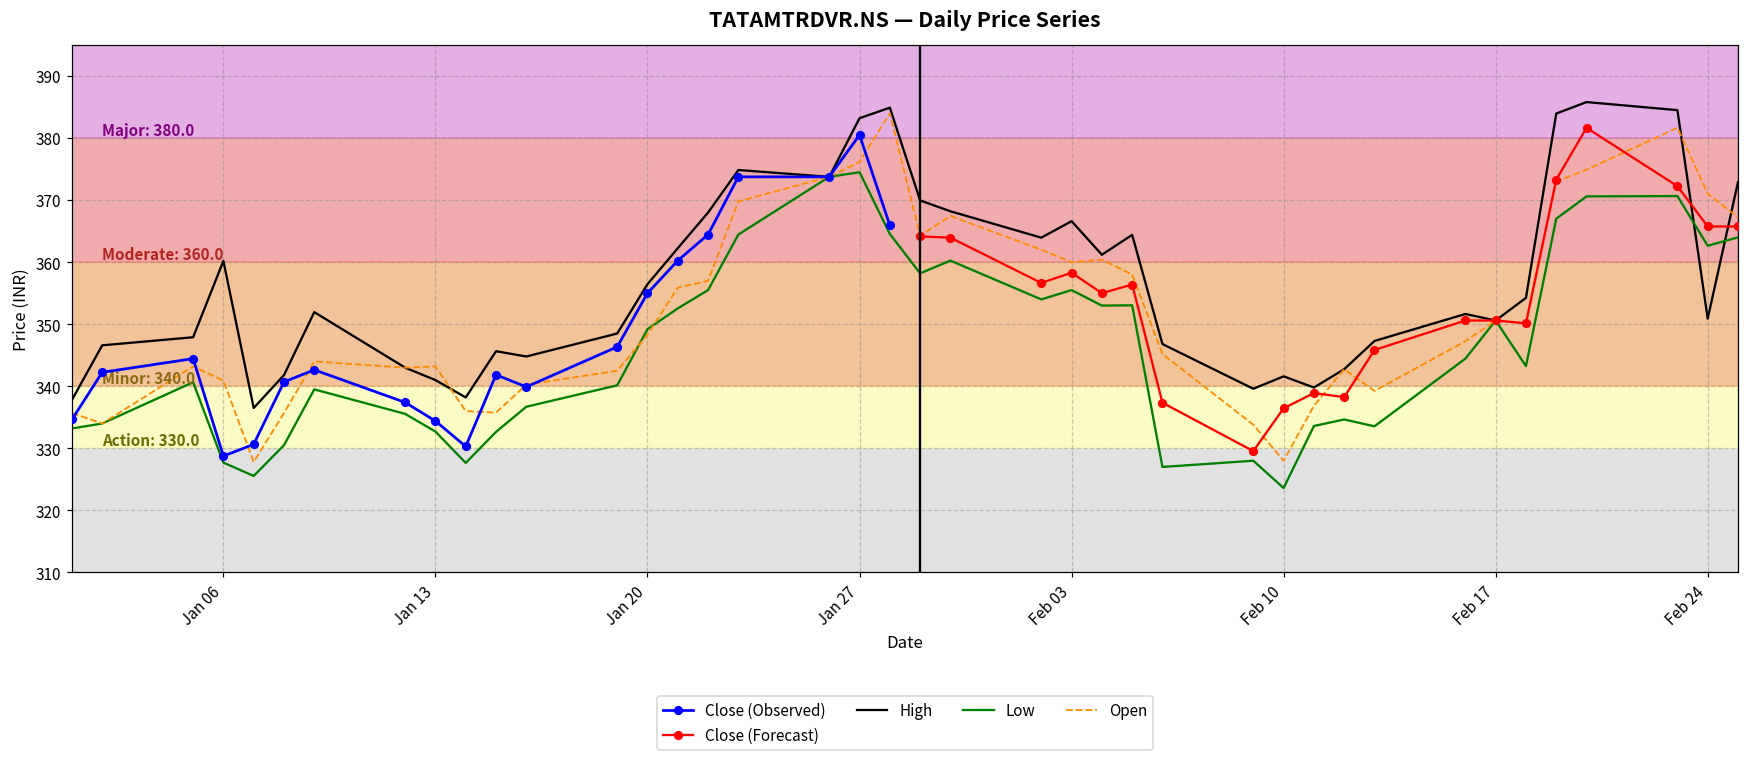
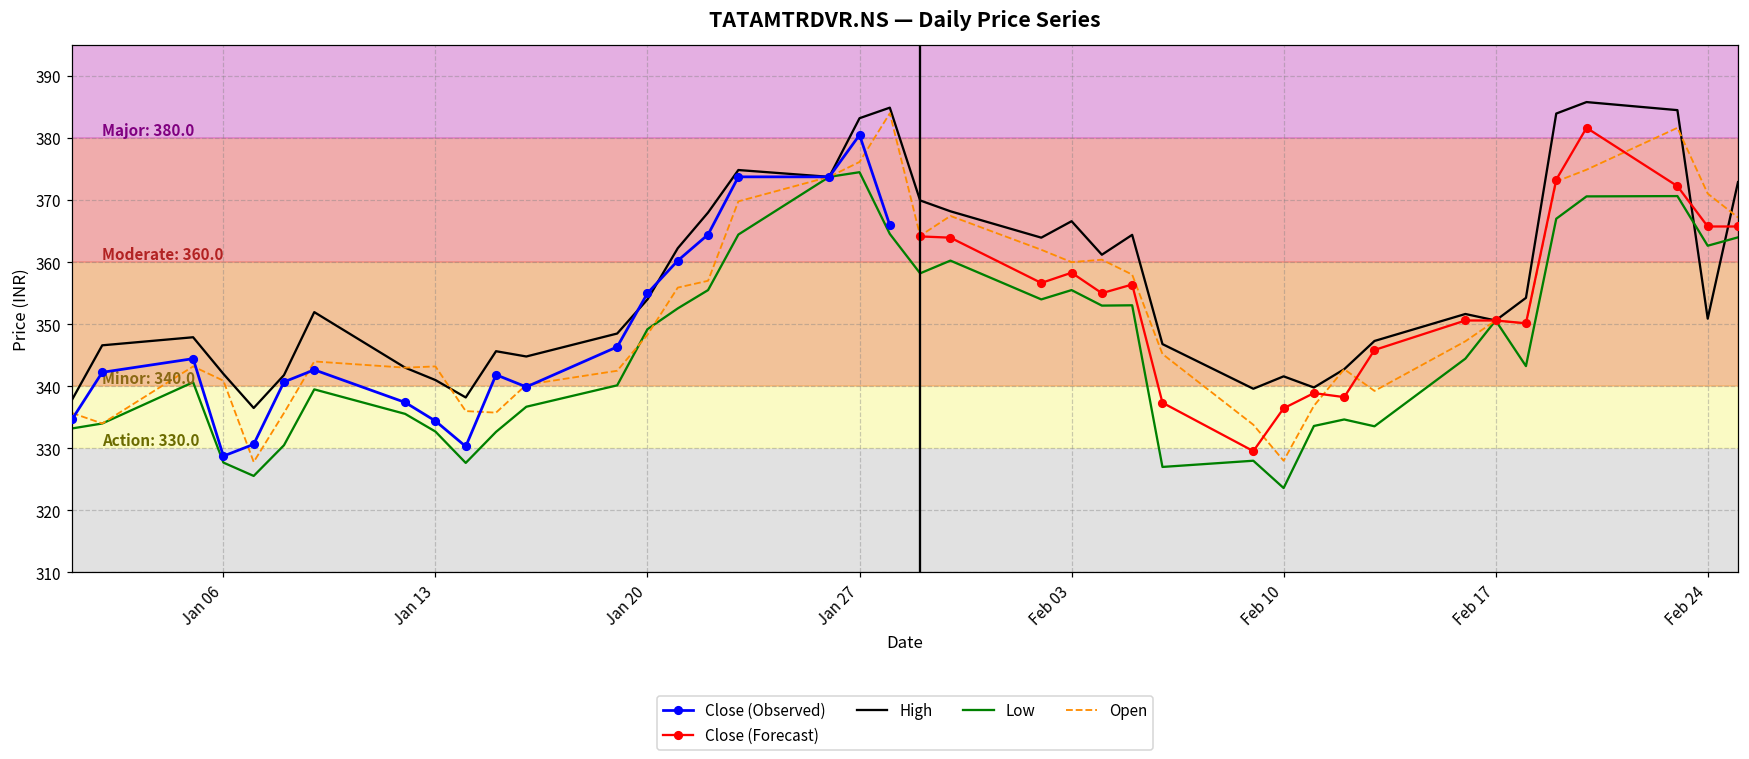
High, Jan 06: 360 -> 342
High, Jan 20: 356 -> 354
